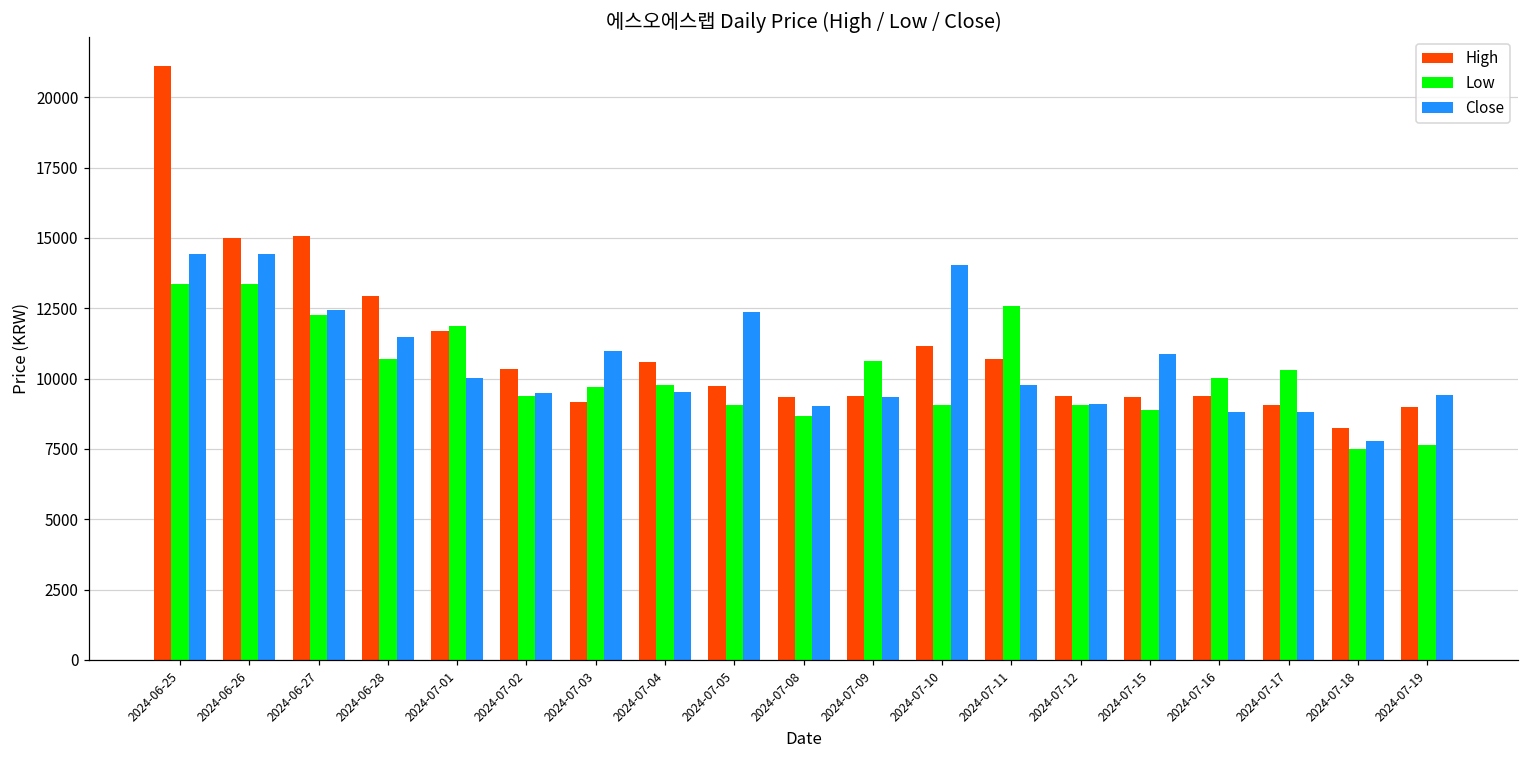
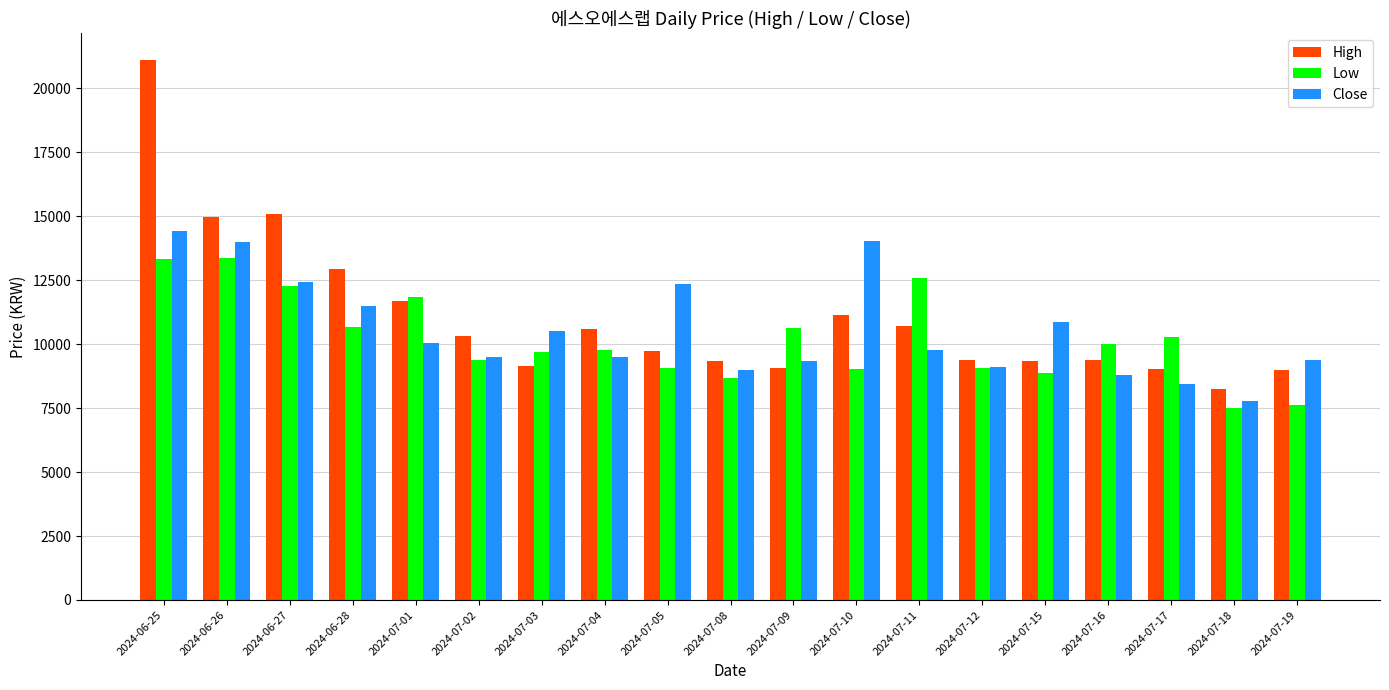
Close, 2024-06-26: 14400 -> 14000
Close, 2024-07-03: 11000 -> 10500
High, 2024-07-09: 9400 -> 9100
Close, 2024-07-17: 8800 -> 8500
